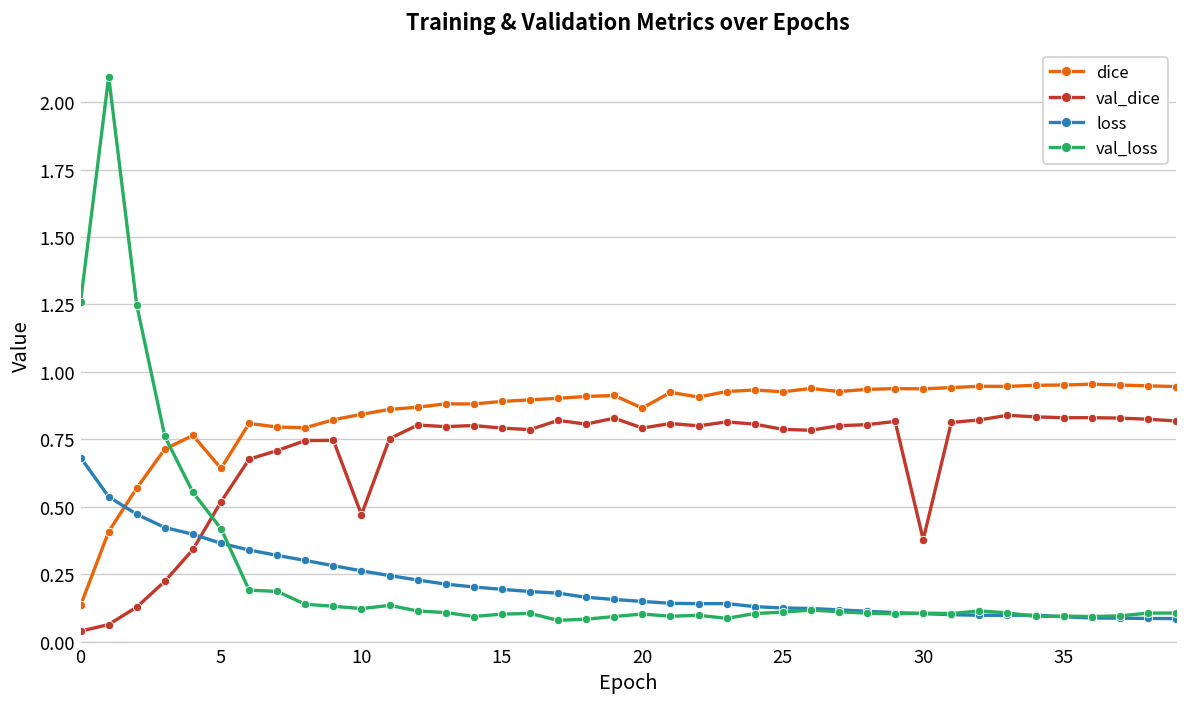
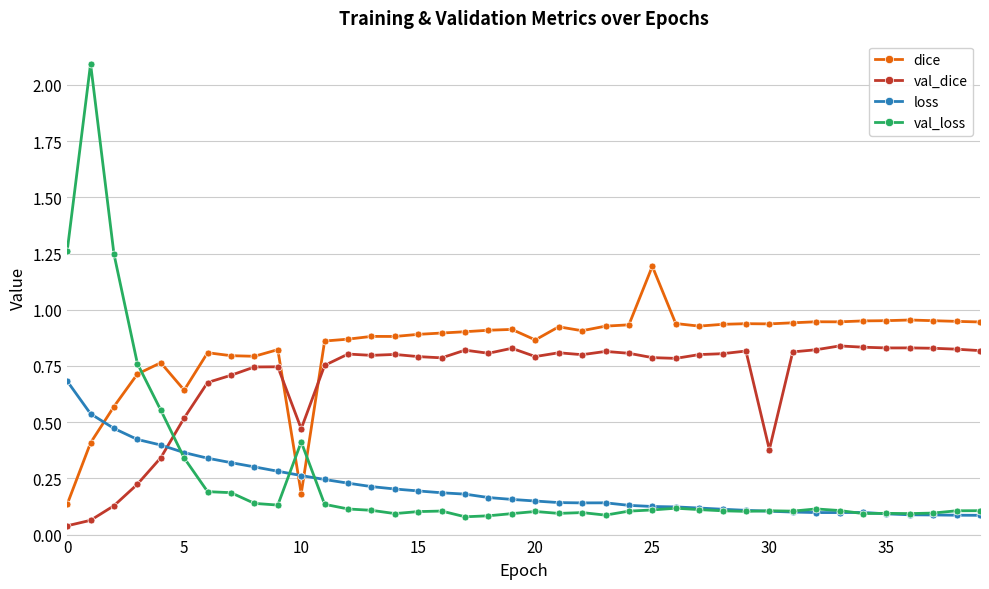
val_loss, 5: 0.42 -> 0.34
dice, 10: 0.84 -> 0.18
val_loss, 10: 0.12 -> 0.41
dice, 25: 0.93 -> 1.19
